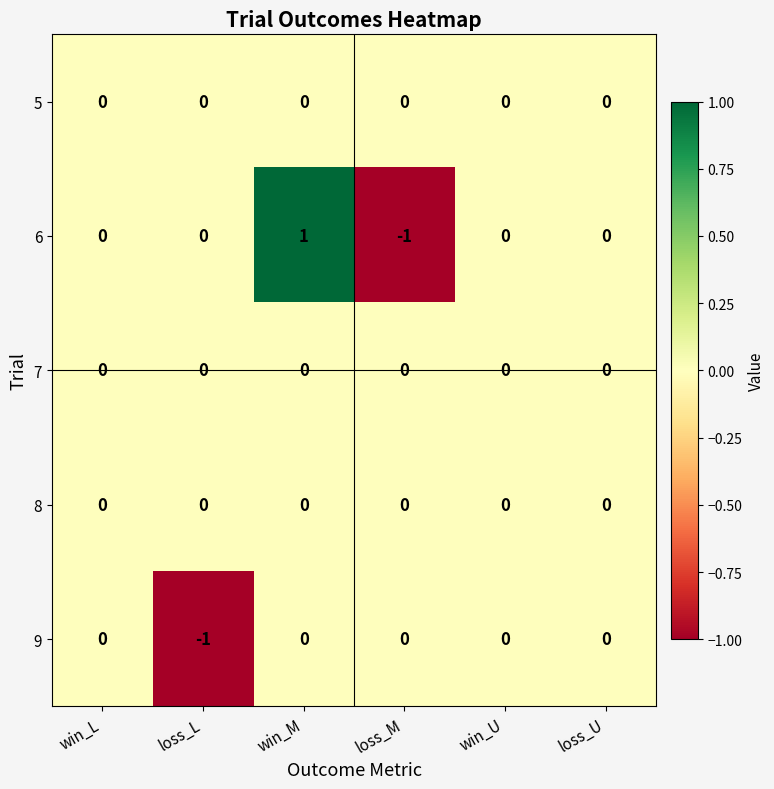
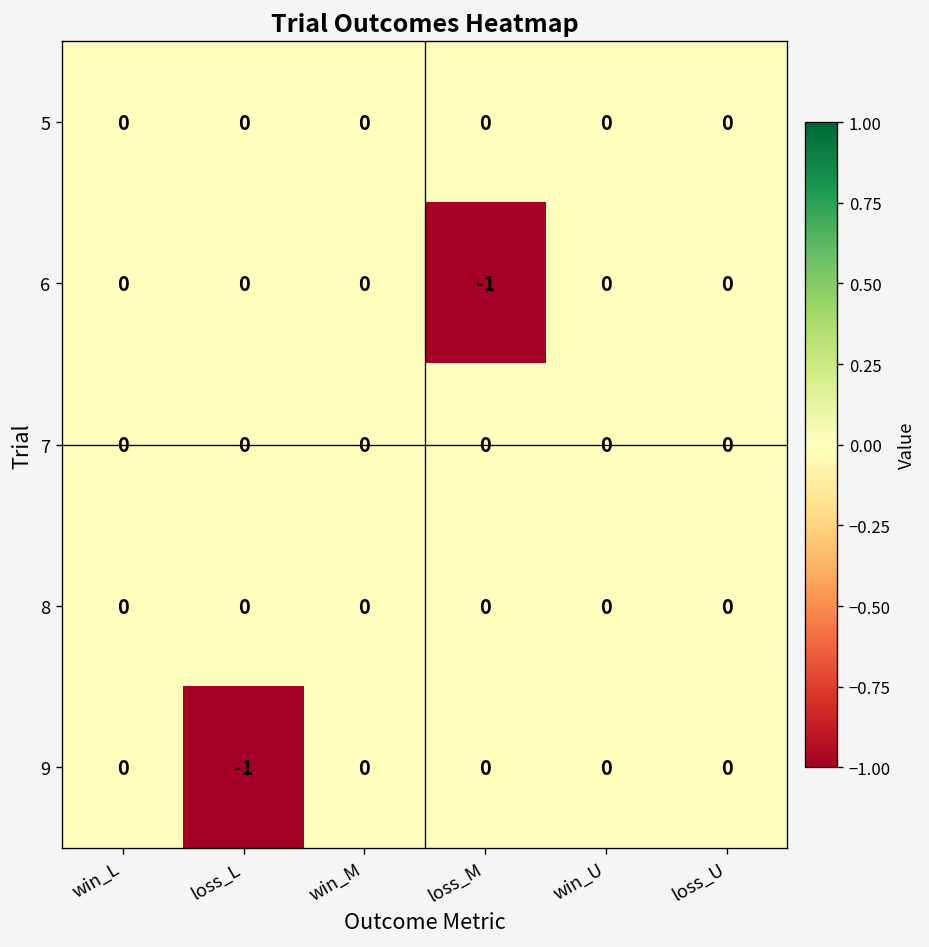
6, win_M: 1 -> 0
